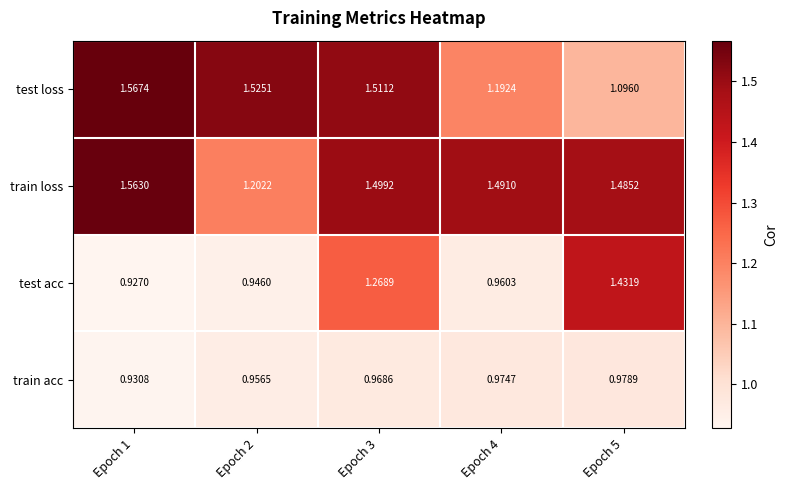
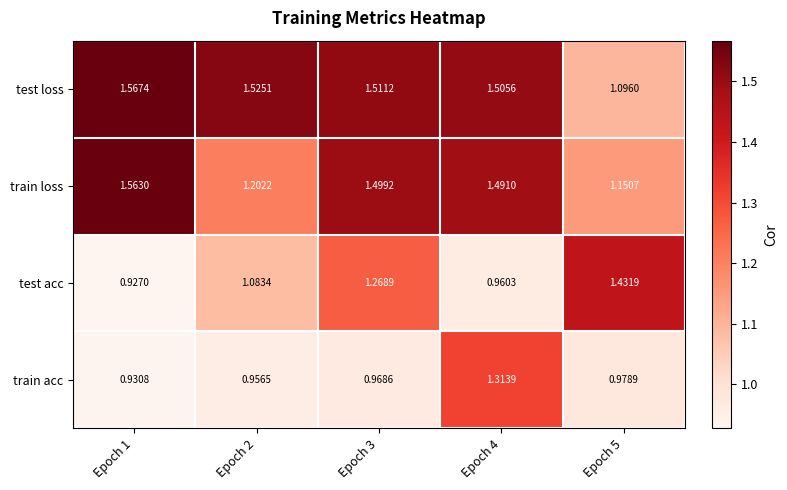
test loss, Epoch 4: 1.1924 -> 1.5056
train loss, Epoch 5: 1.4852 -> 1.1507
test acc, Epoch 2: 0.9460 -> 1.0834
train acc, Epoch 4: 0.9747 -> 1.3139
